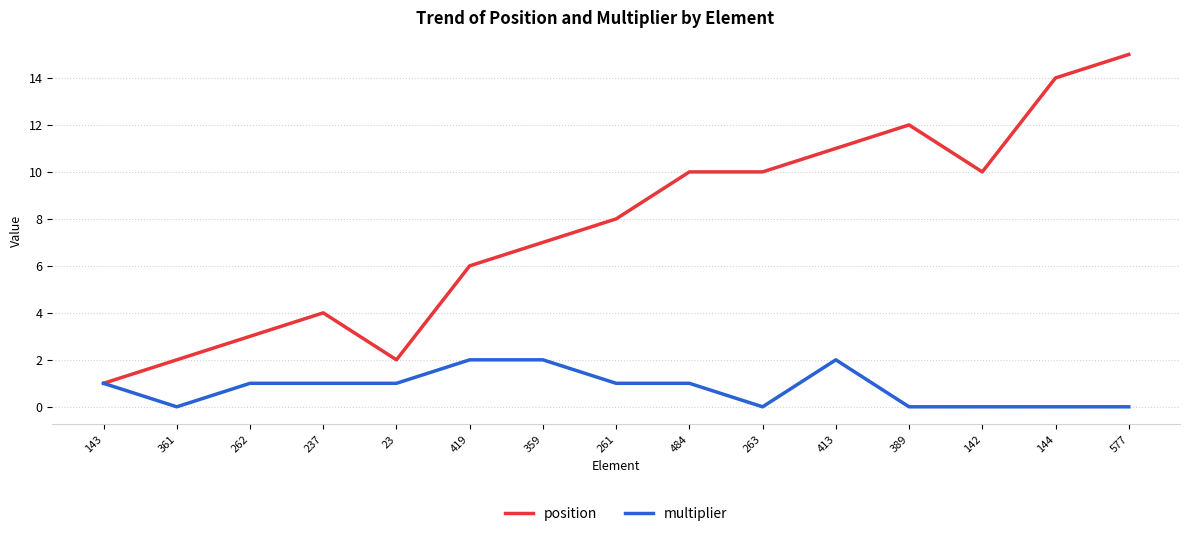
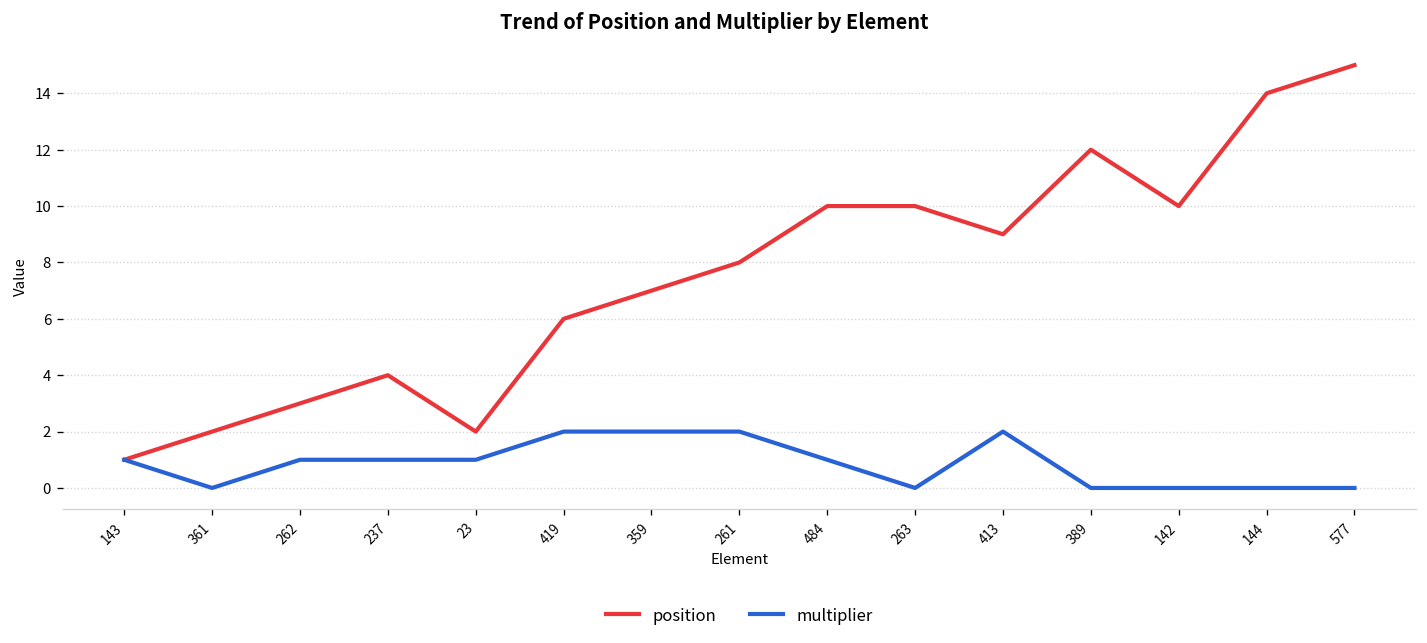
multiplier, 261: 1 -> 2
position, 413: 11 -> 9
